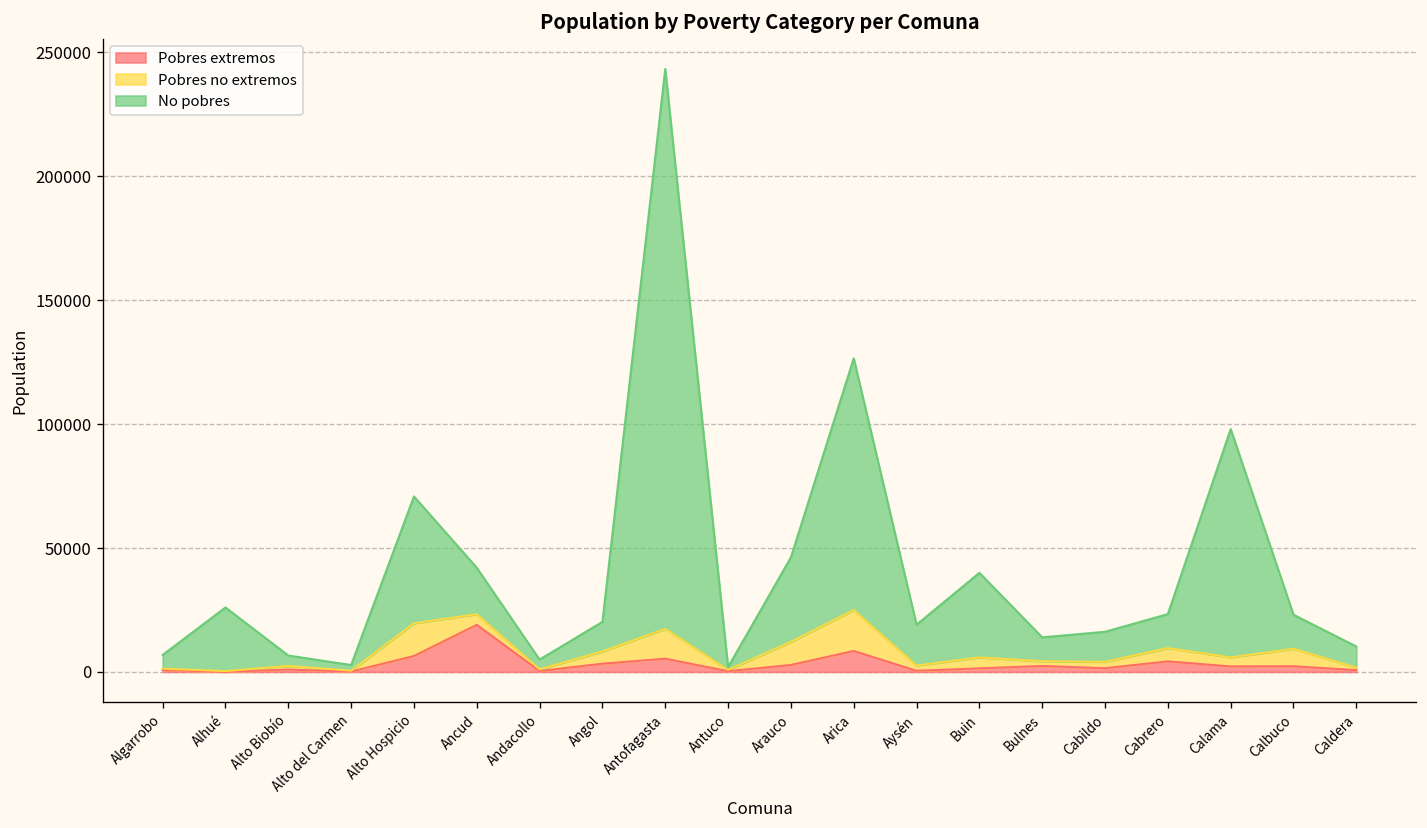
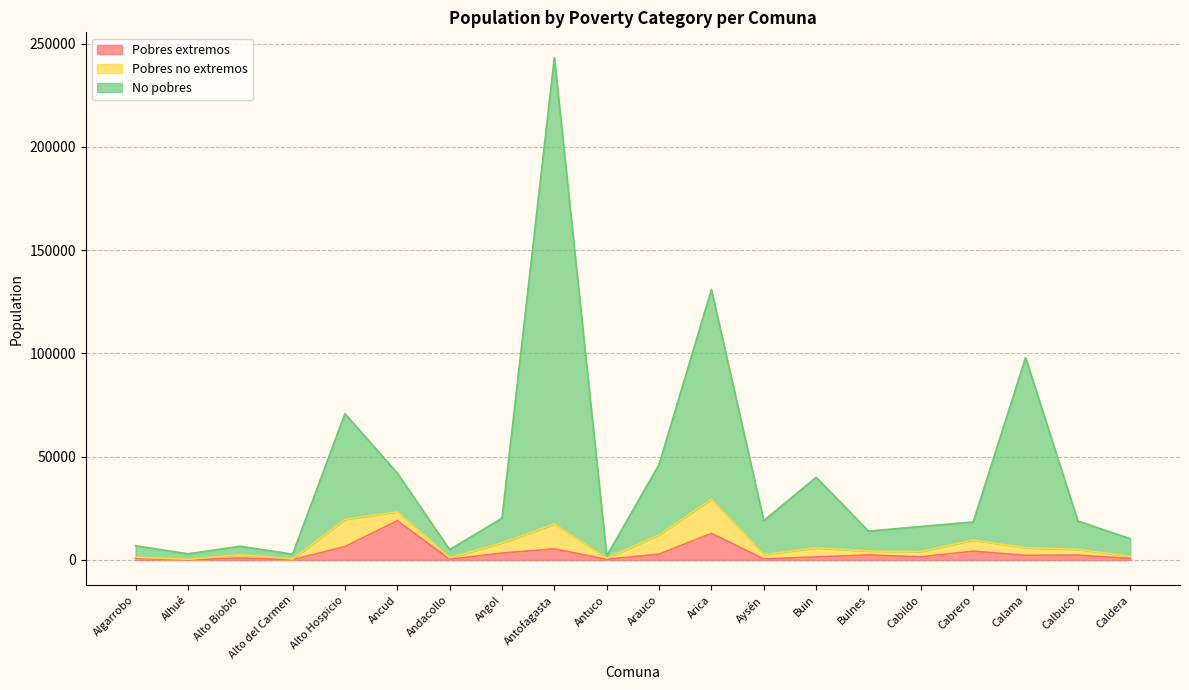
No pobres, Alhué: 26000 -> 3000
Pobres extremos, Arica: 8000 -> 13000
No pobres, Cabrero: 14000 -> 9000
Pobres no extremos, Calbuco: 7000 -> 3000
